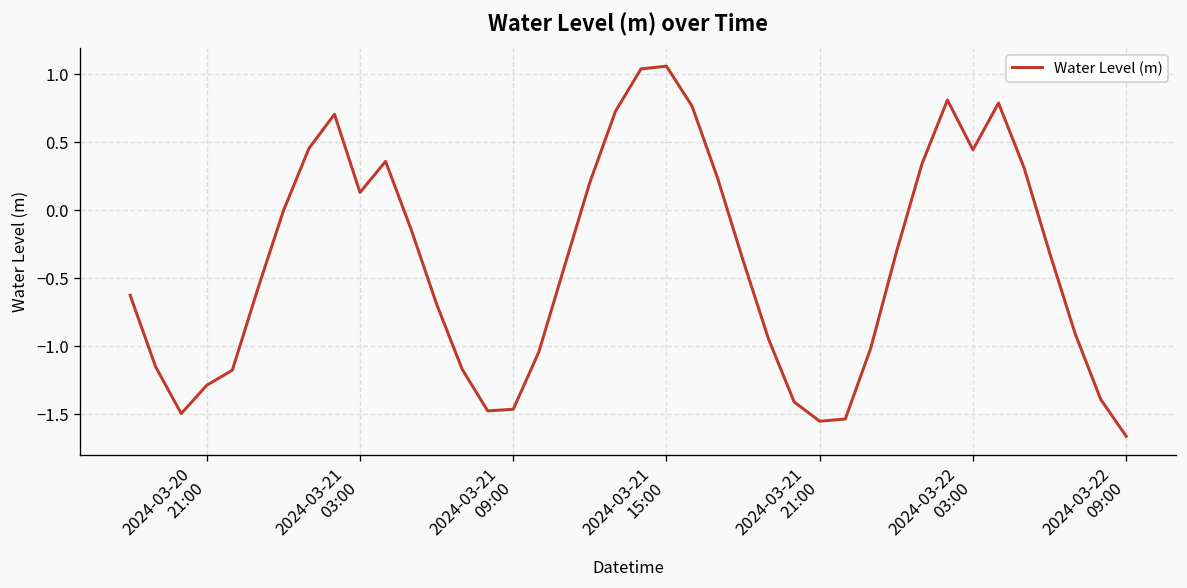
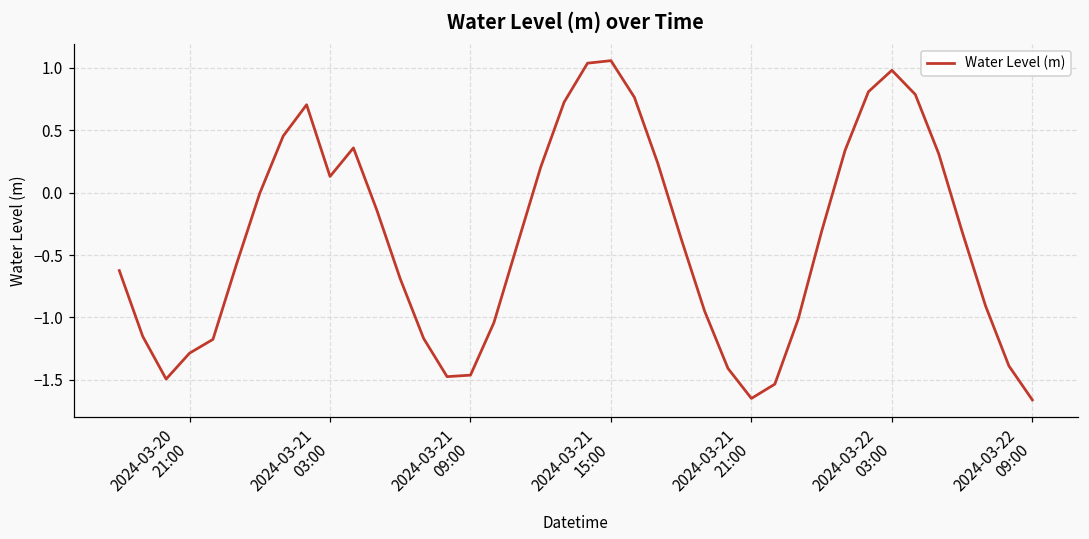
2024-03-21 21:00: -1.55 -> -1.65
2024-03-22 03:00: 0.44 -> 0.98
